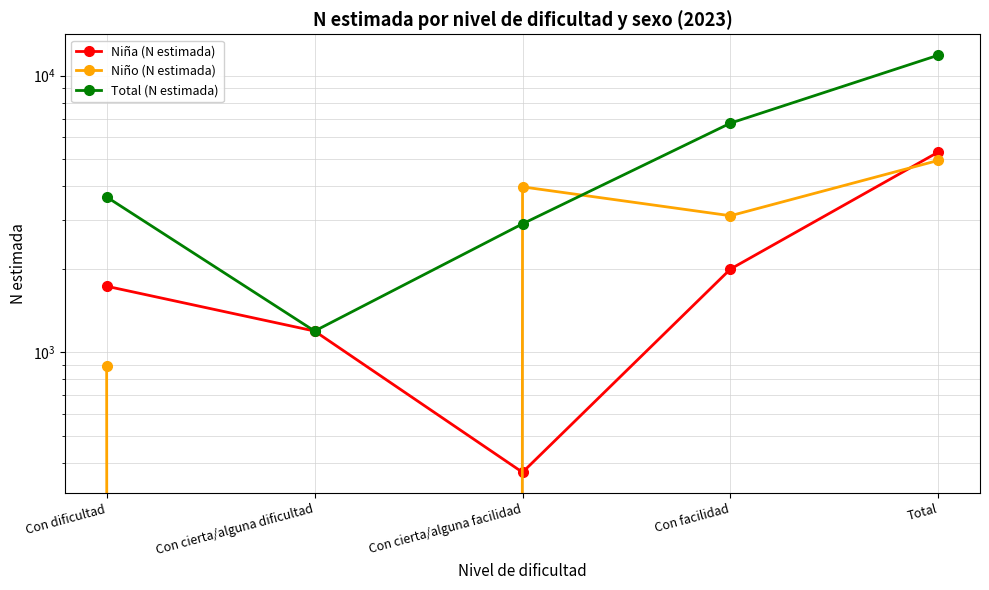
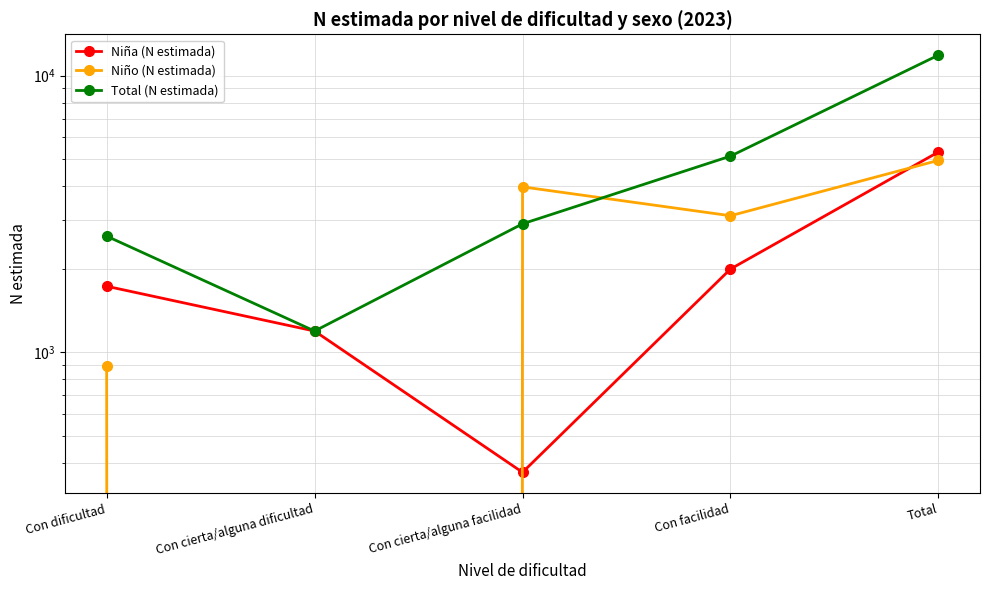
Total (N estimada), Con dificultad: 3600 -> 2600
Total (N estimada), Con facilidad: 6700 -> 5100
